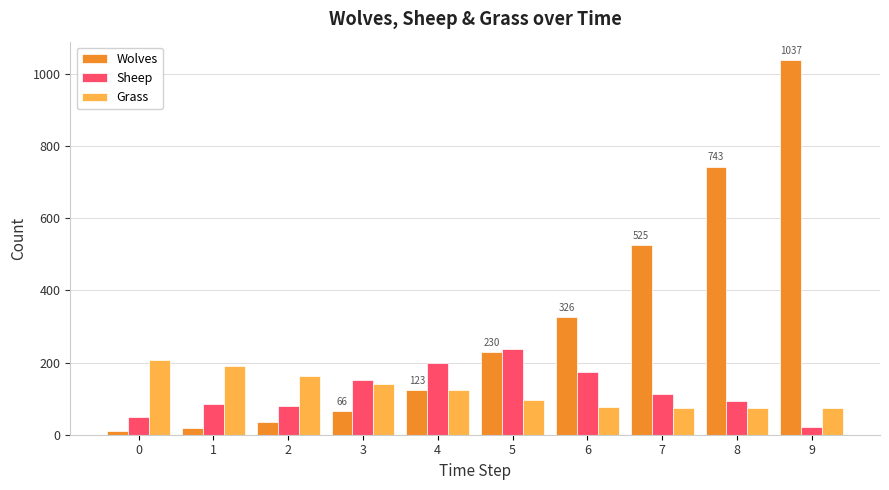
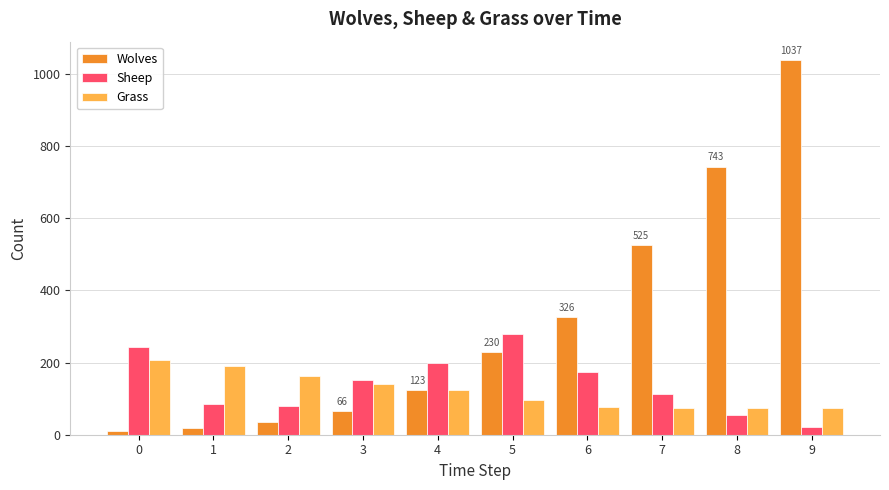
Sheep, 0: 50 -> 240
Sheep, 5: 240 -> 280
Sheep, 8: 90 -> 60
